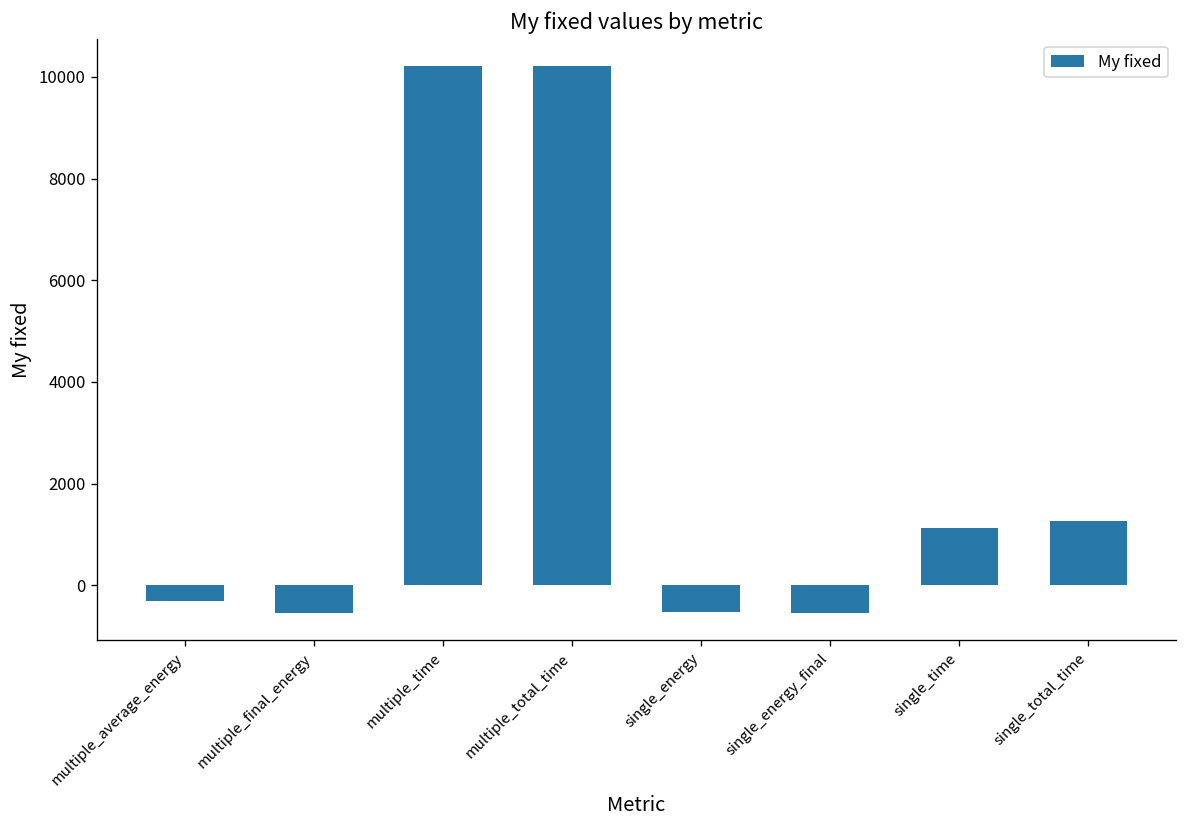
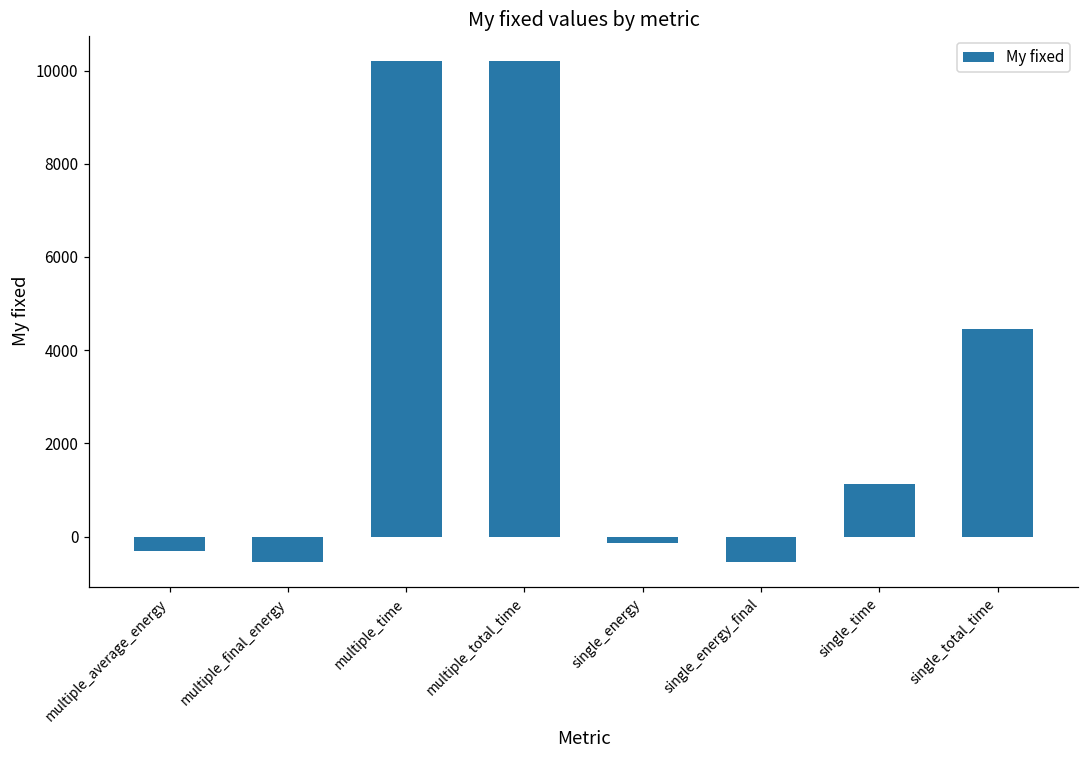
single_energy: -500 -> -100
single_total_time: 1300 -> 4400
